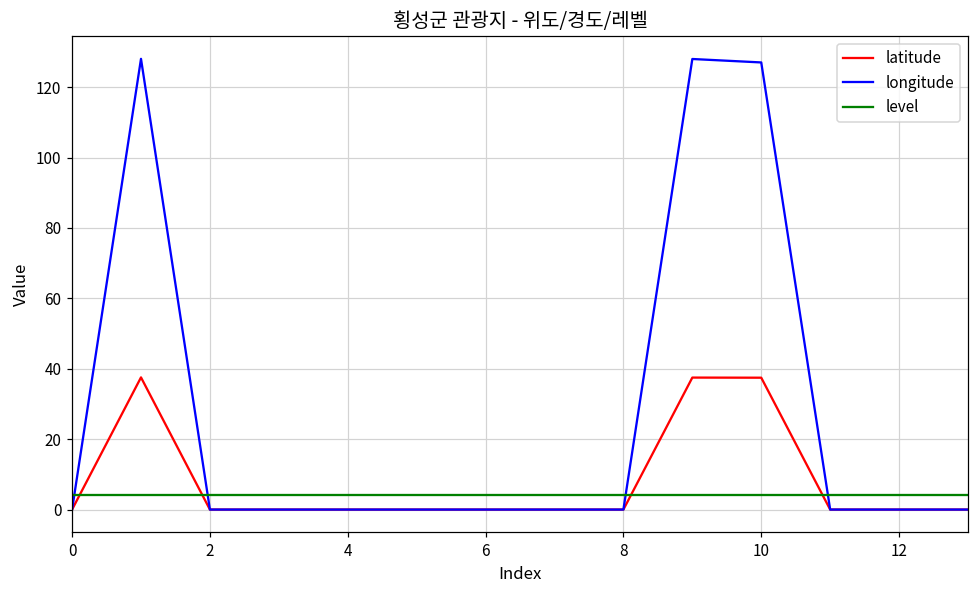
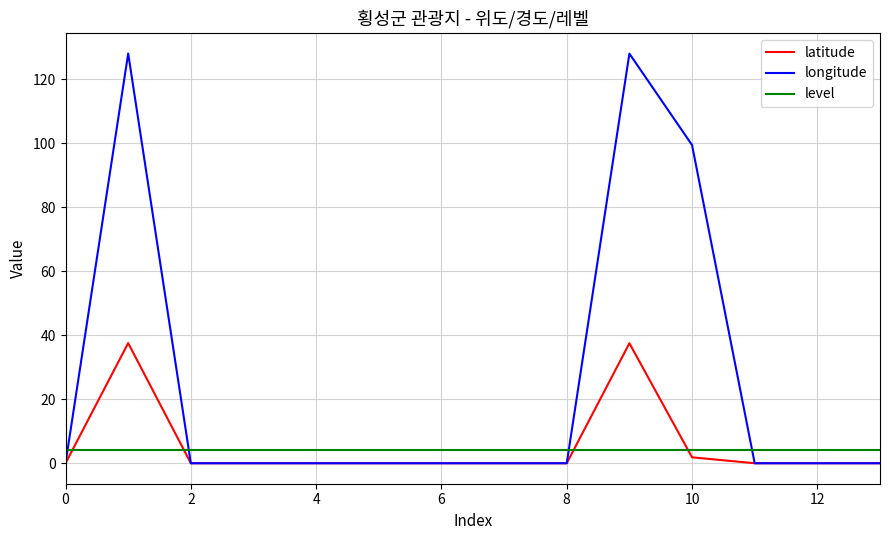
latitude, 10: 37 -> 2
longitude, 10: 127 -> 99
